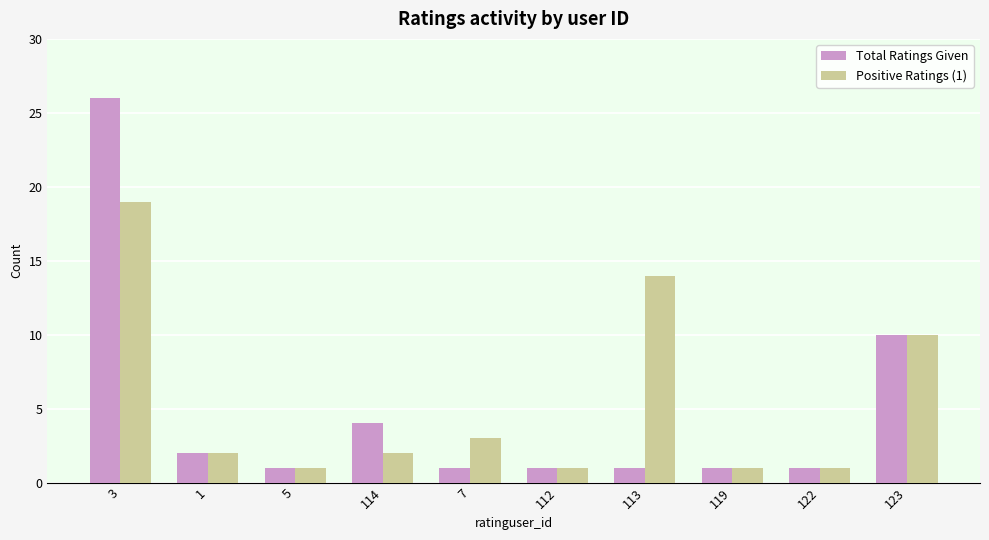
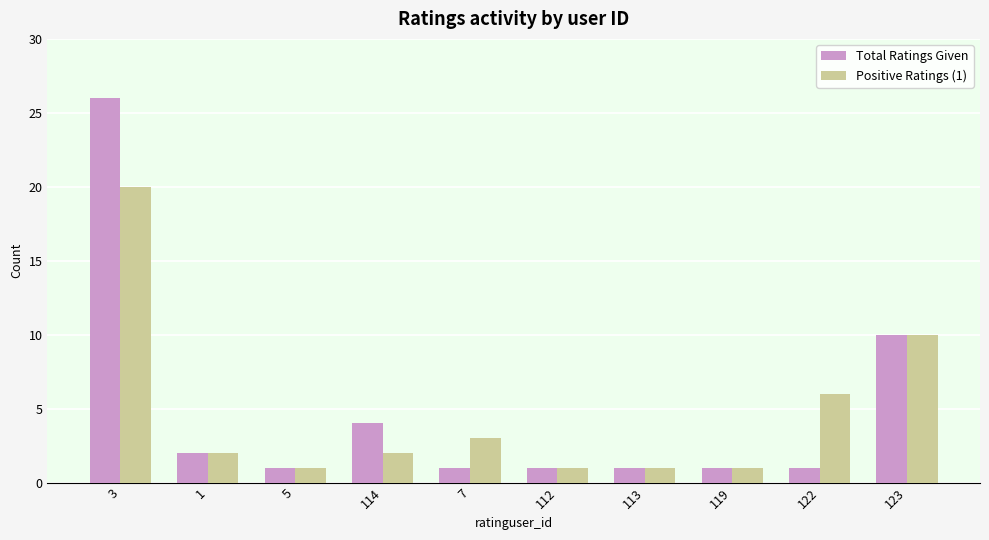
Positive Ratings (1), 3: 19 -> 20
Positive Ratings (1), 113: 14 -> 1
Positive Ratings (1), 122: 1 -> 6
